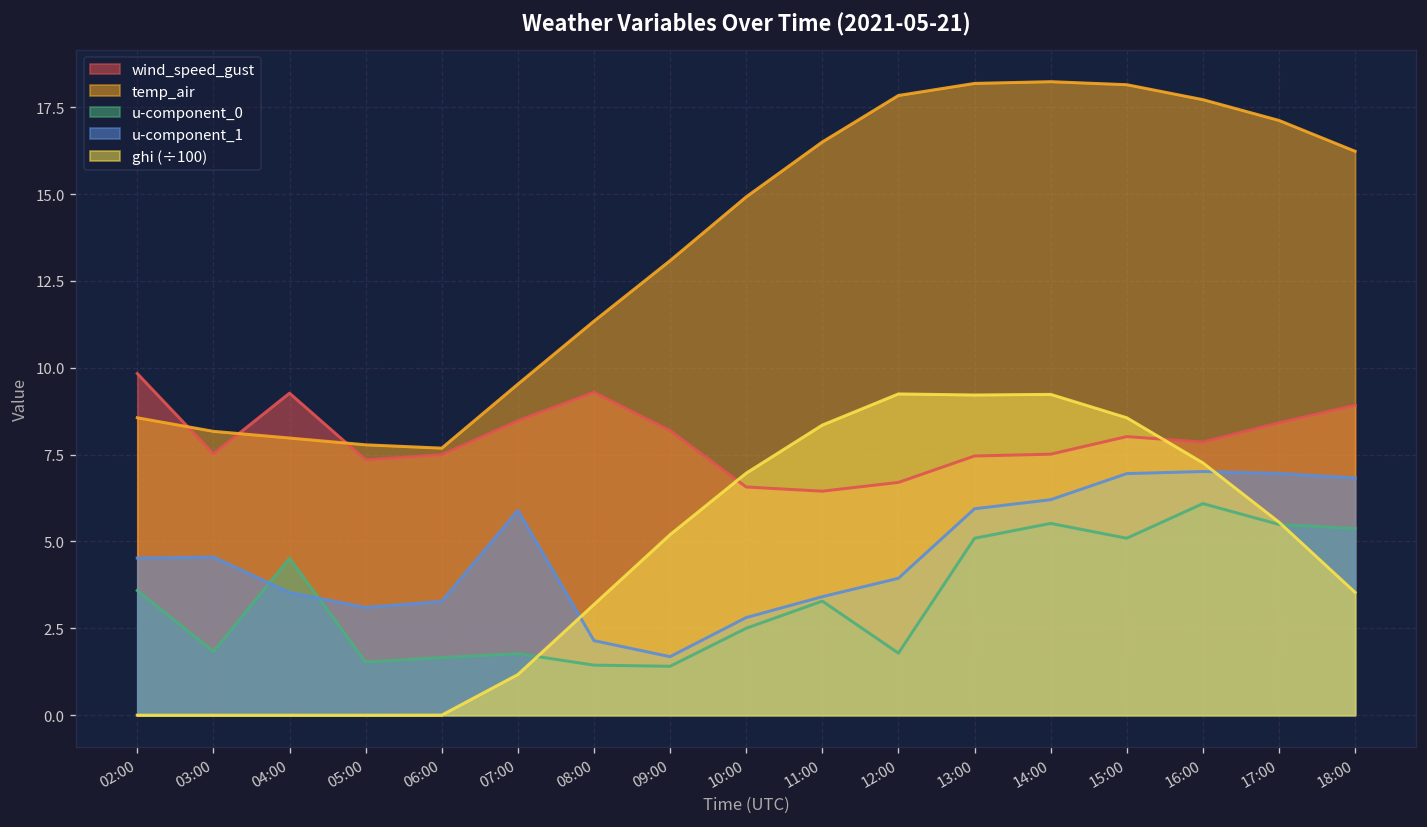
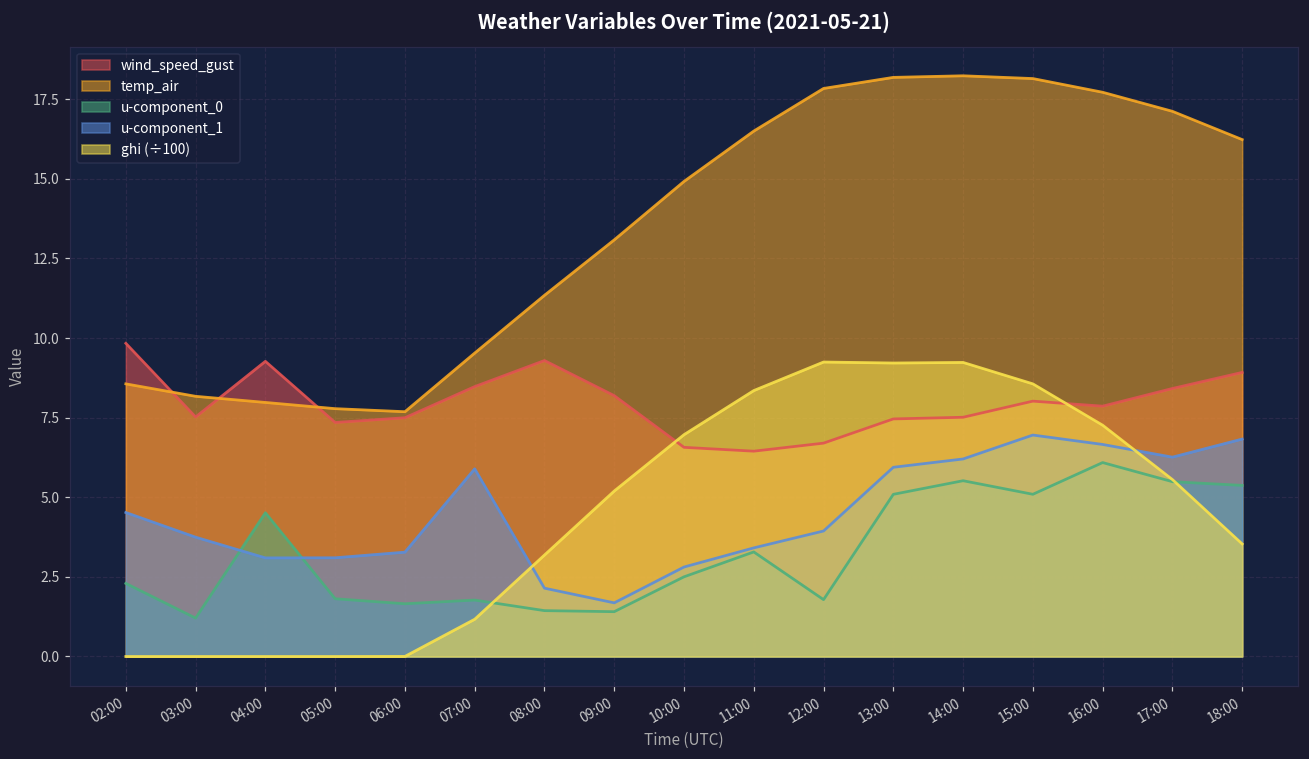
u-component_0, 02:00: 3.6 -> 2.3
u-component_0, 03:00: 1.8 -> 1.2
u-component_1, 03:00: 4.6 -> 3.7
u-component_1, 04:00: 3.5 -> 3.1
u-component_0, 05:00: 1.5 -> 1.8
u-component_1, 16:00: 7.0 -> 6.7
u-component_1, 17:00: 7.0 -> 6.3
